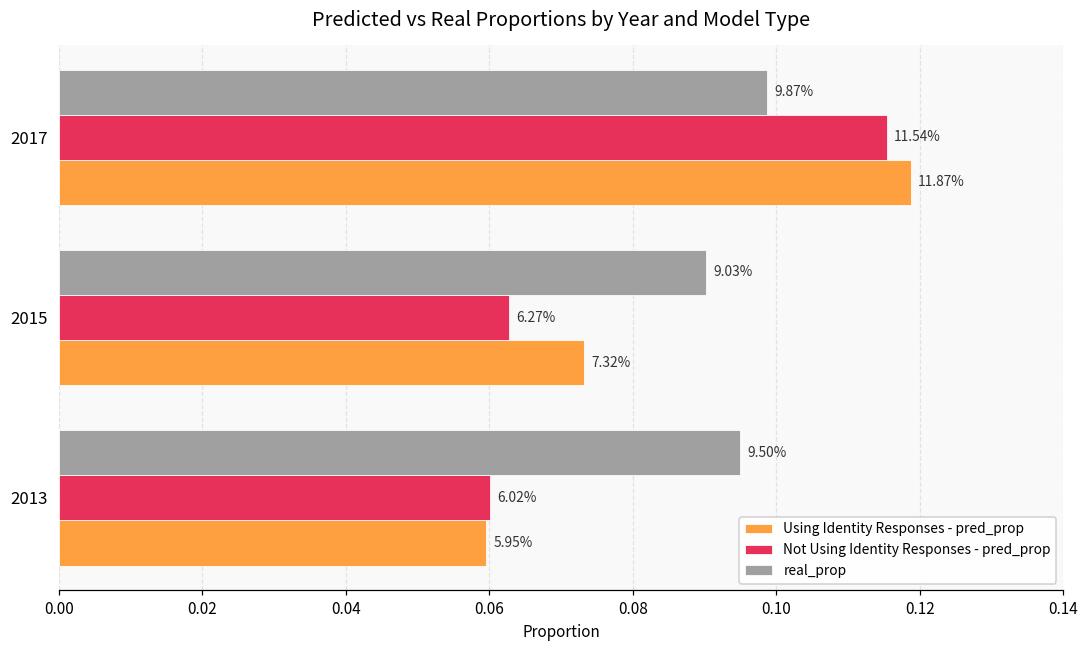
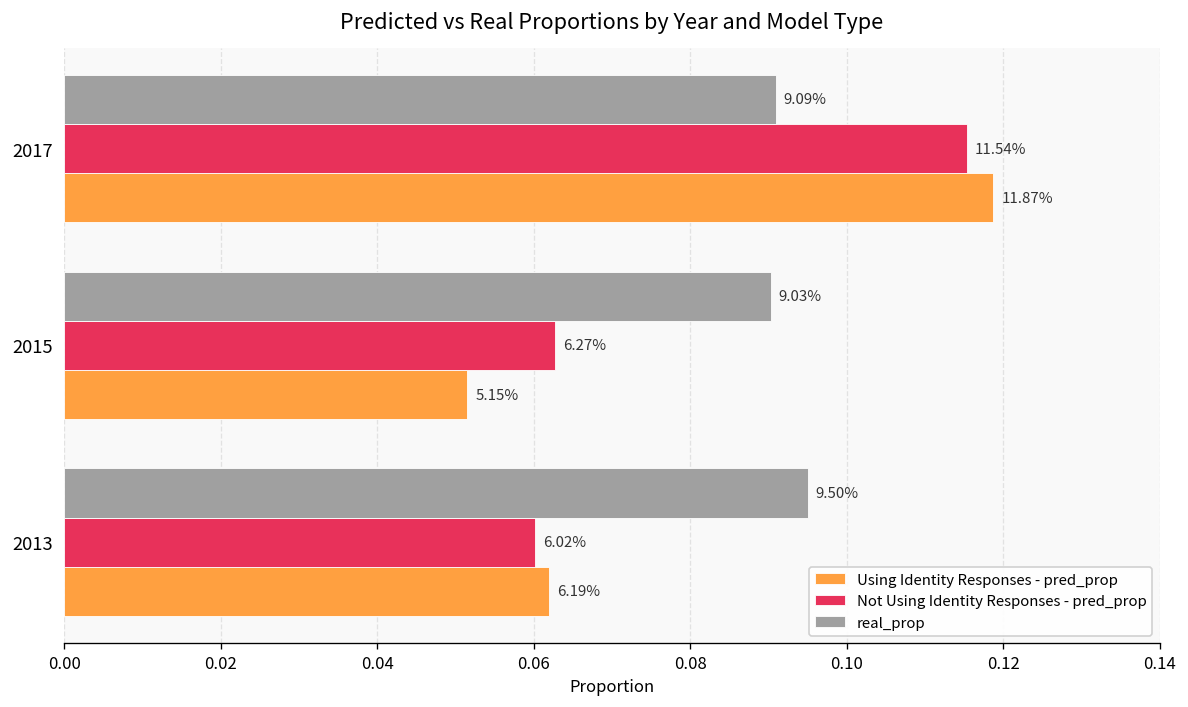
real_prop, 2017: 9.87% -> 9.09%
Using Identity Responses - pred_prop, 2015: 7.32% -> 5.15%
Using Identity Responses - pred_prop, 2013: 5.95% -> 6.19%
